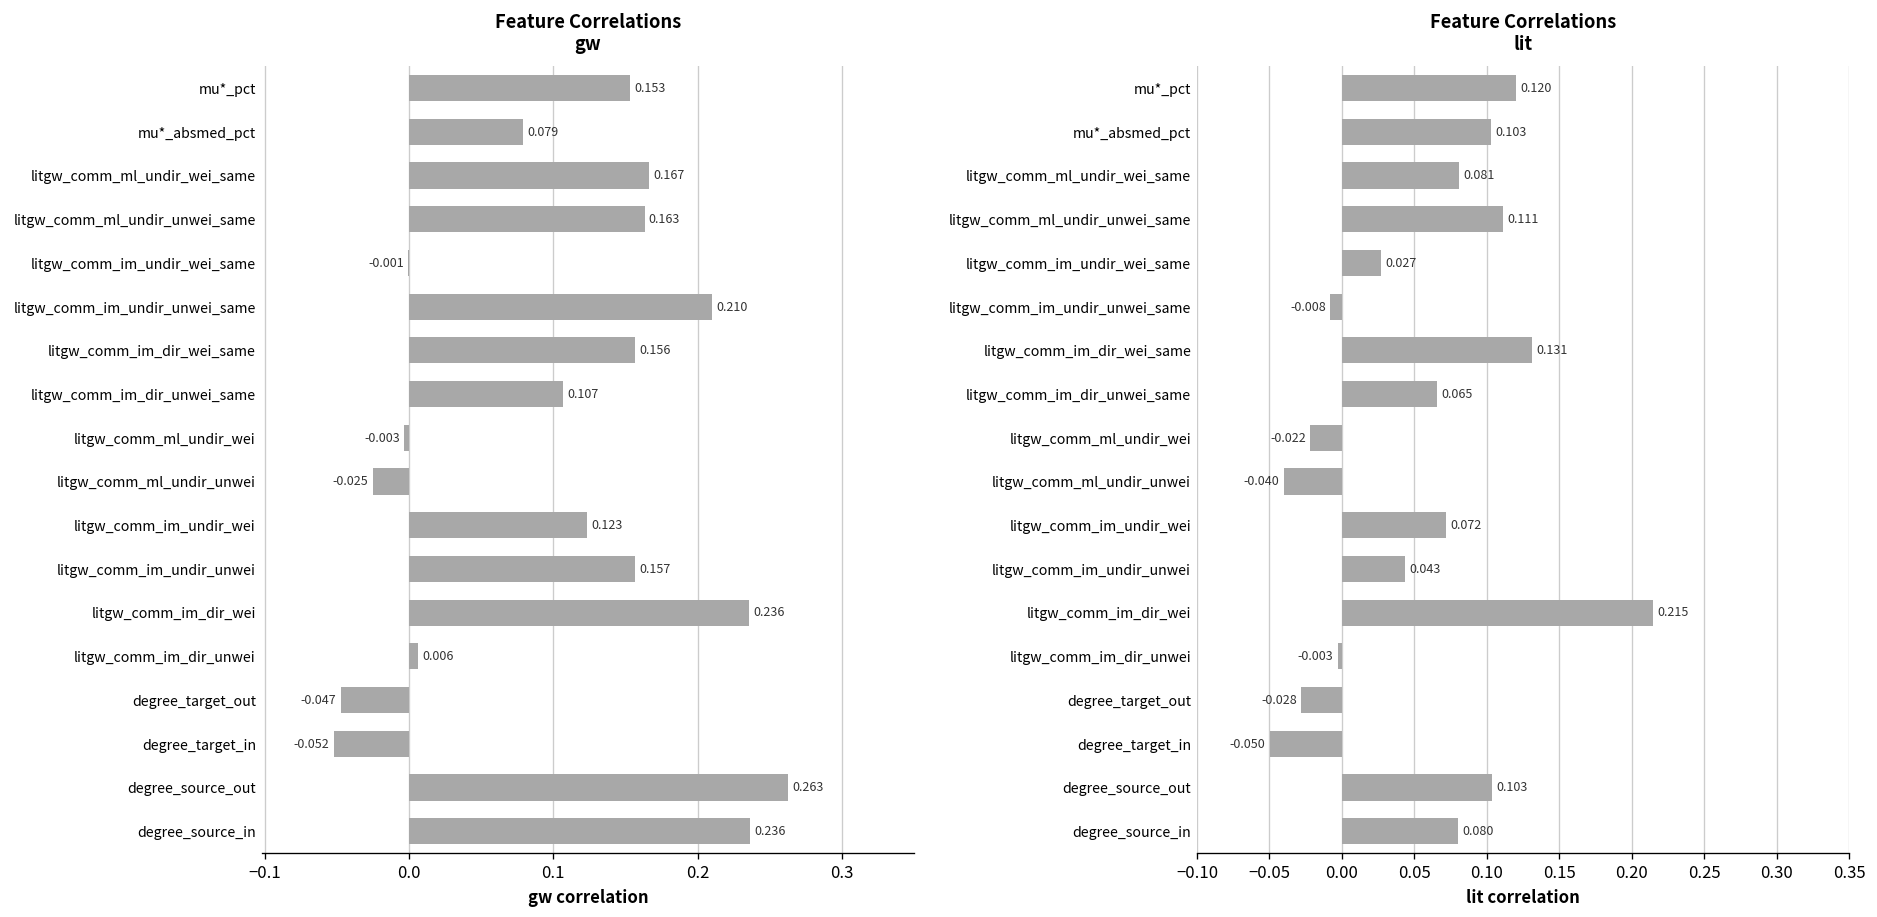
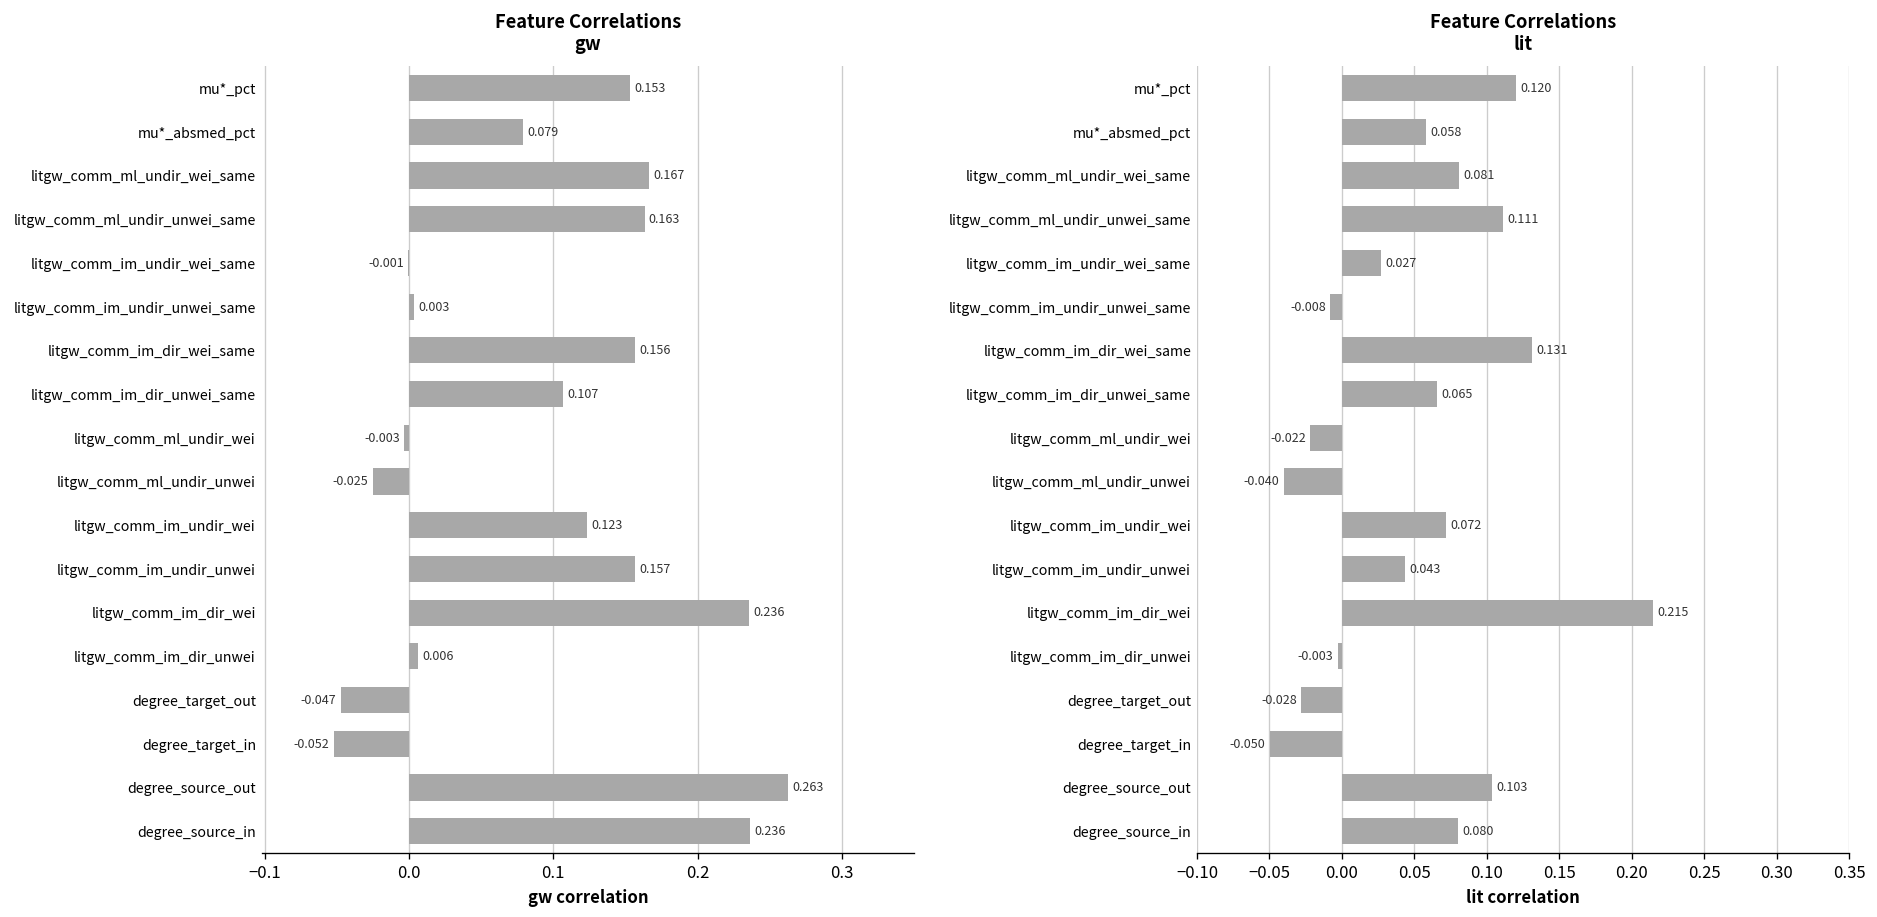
Feature Correlations gw, litgw_comm_im_undir_unwei_same: 0.210 -> 0.003
Feature Correlations lit, mu*_absmed_pct: 0.103 -> 0.058
